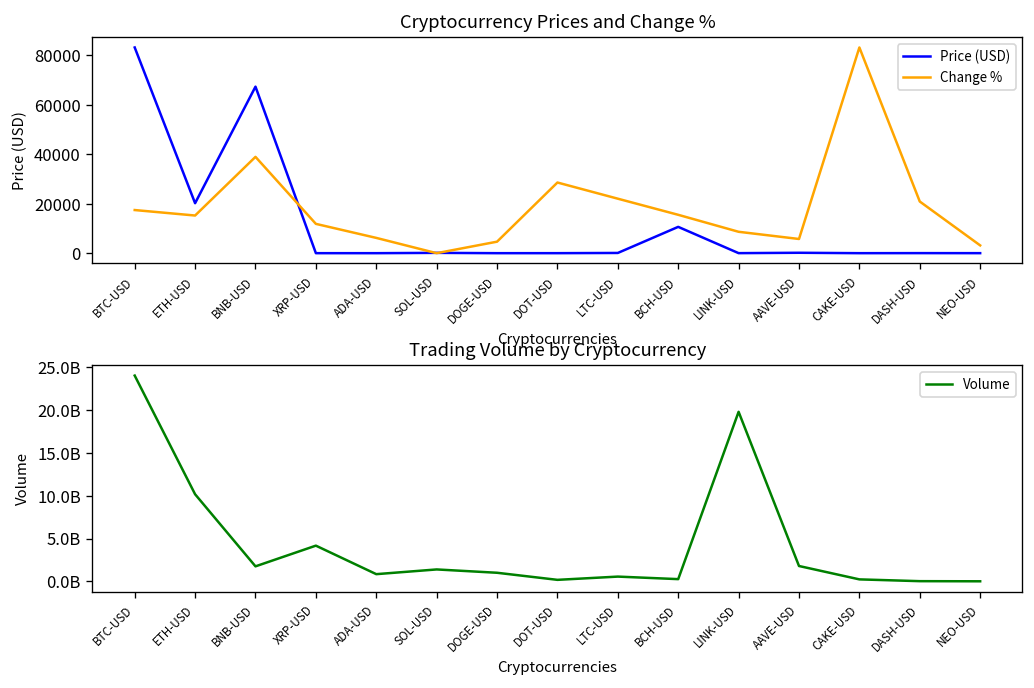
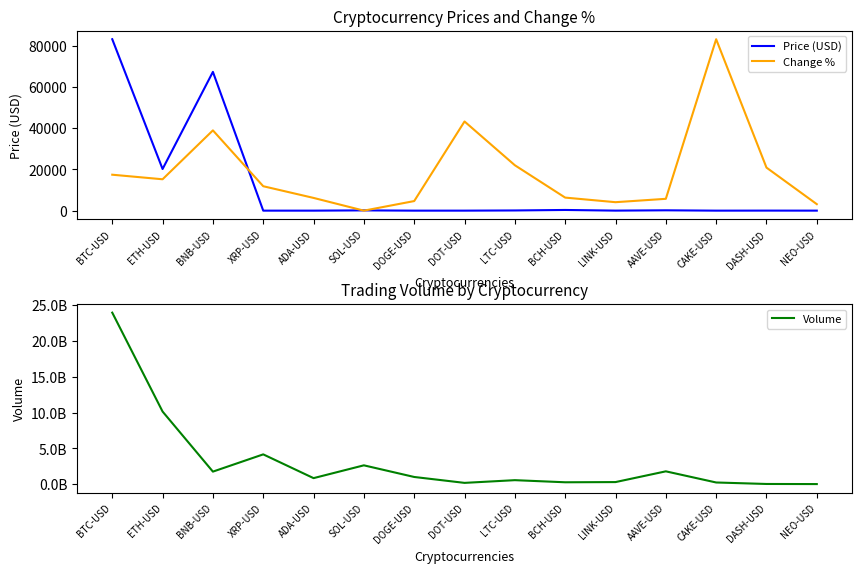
Cryptocurrency Prices and Change %, Change %, DOT-USD: 29000 -> 43000
Cryptocurrency Prices and Change %, Price (USD), BCH-USD: 11000 -> 0
Cryptocurrency Prices and Change %, Change %, BCH-USD: 15000 -> 6000
Cryptocurrency Prices and Change %, Change %, LINK-USD: 9000 -> 4000
Trading Volume by Cryptocurrency, SOL-USD: 1000000000 -> 3000000000
Trading Volume by Cryptocurrency, LINK-USD: 20000000000 -> 0
